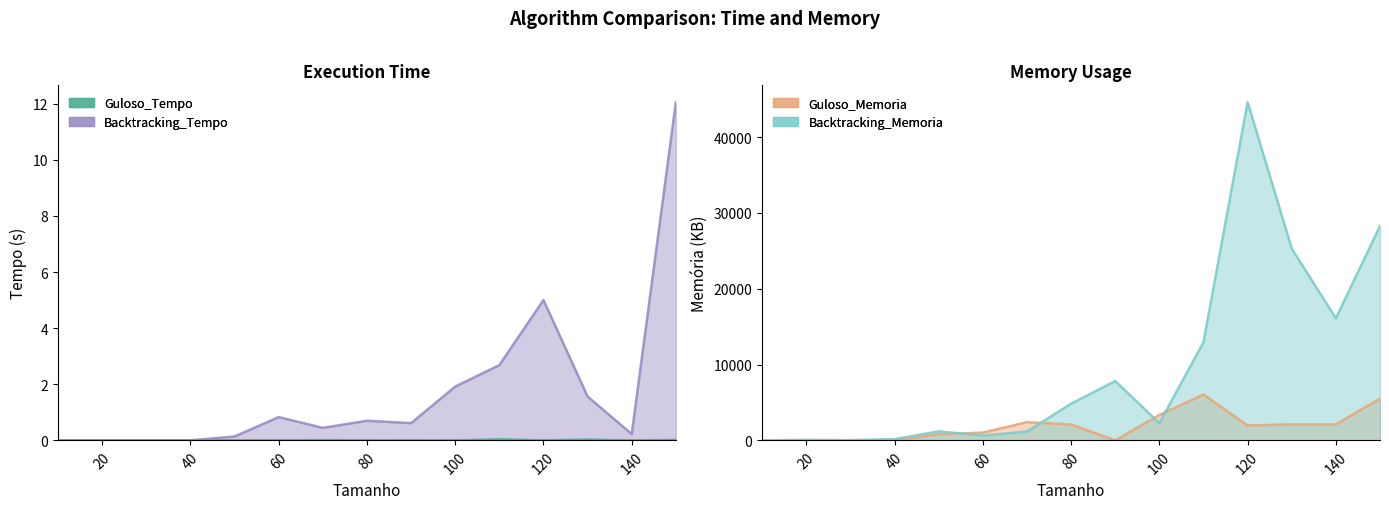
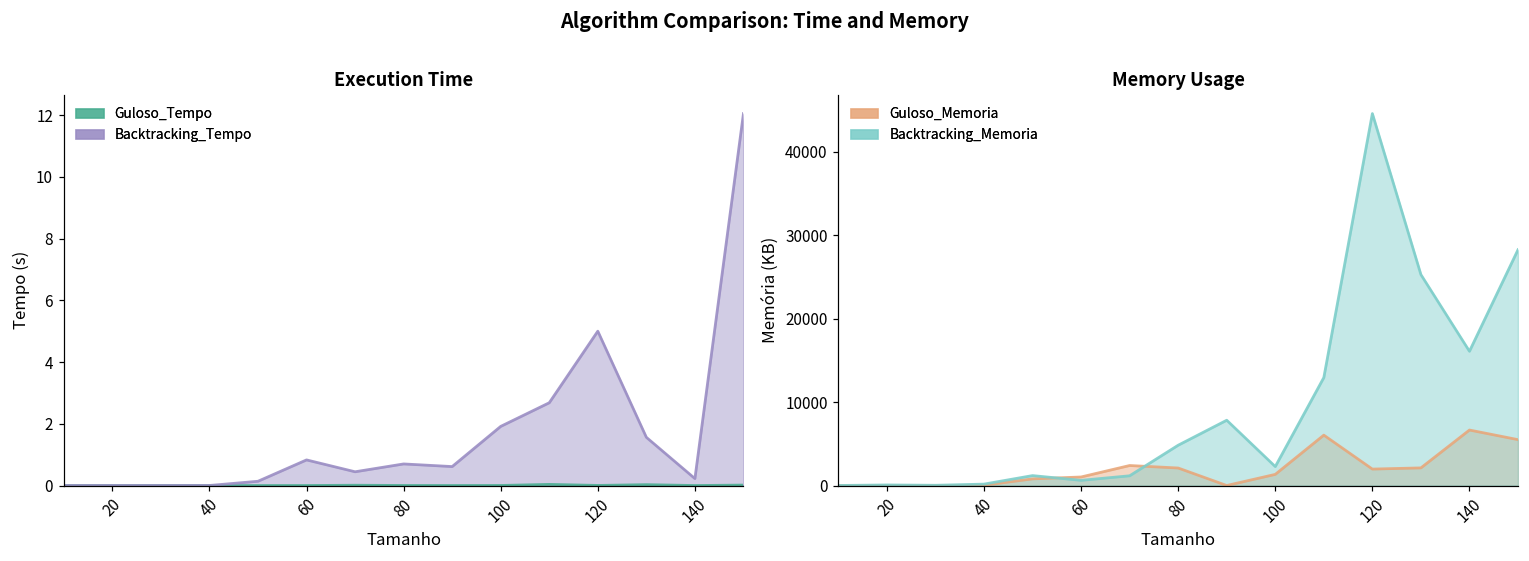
Memory Usage, Guloso_Memoria, 100: 3000 -> 1000
Memory Usage, Guloso_Memoria, 140: 2000 -> 7000
